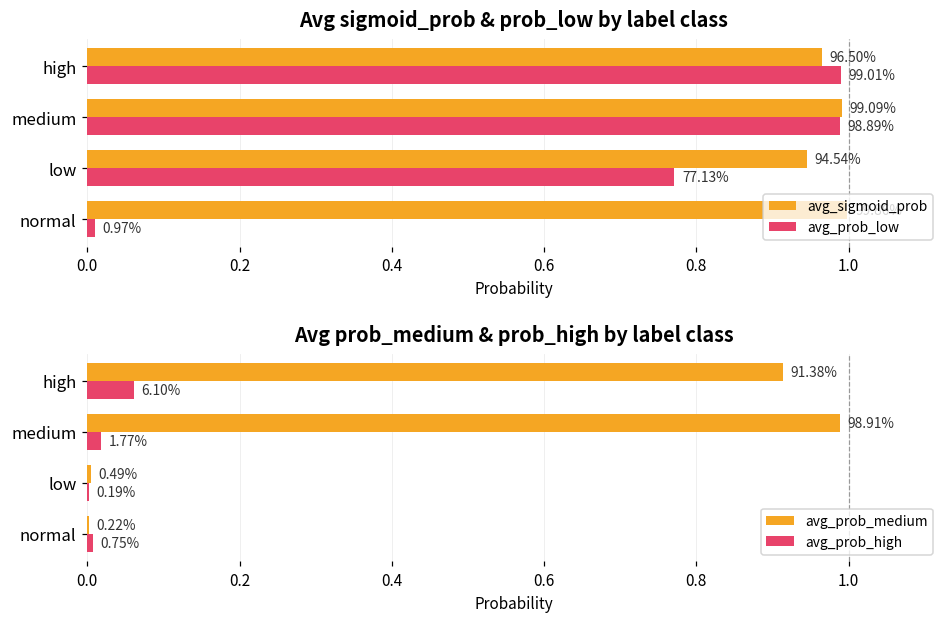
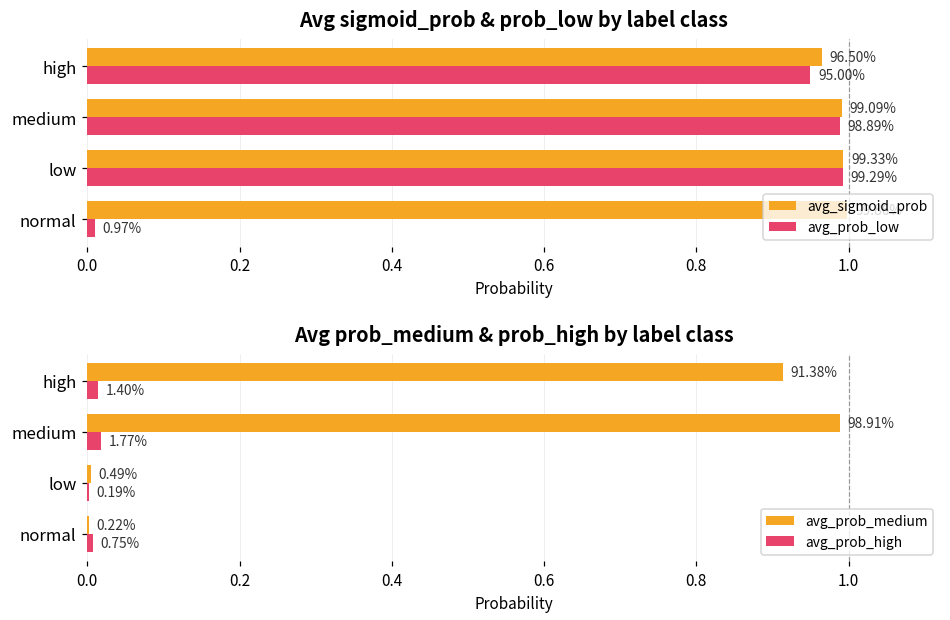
Avg sigmoid_prob & prob_low by label class, avg_prob_low, high: 99.01% -> 95.00%
Avg sigmoid_prob & prob_low by label class, avg_sigmoid_prob, low: 94.54% -> 99.33%
Avg sigmoid_prob & prob_low by label class, avg_prob_low, low: 77.13% -> 99.29%
Avg prob_medium & prob_high by label class, avg_prob_high, high: 6.10% -> 1.40%
